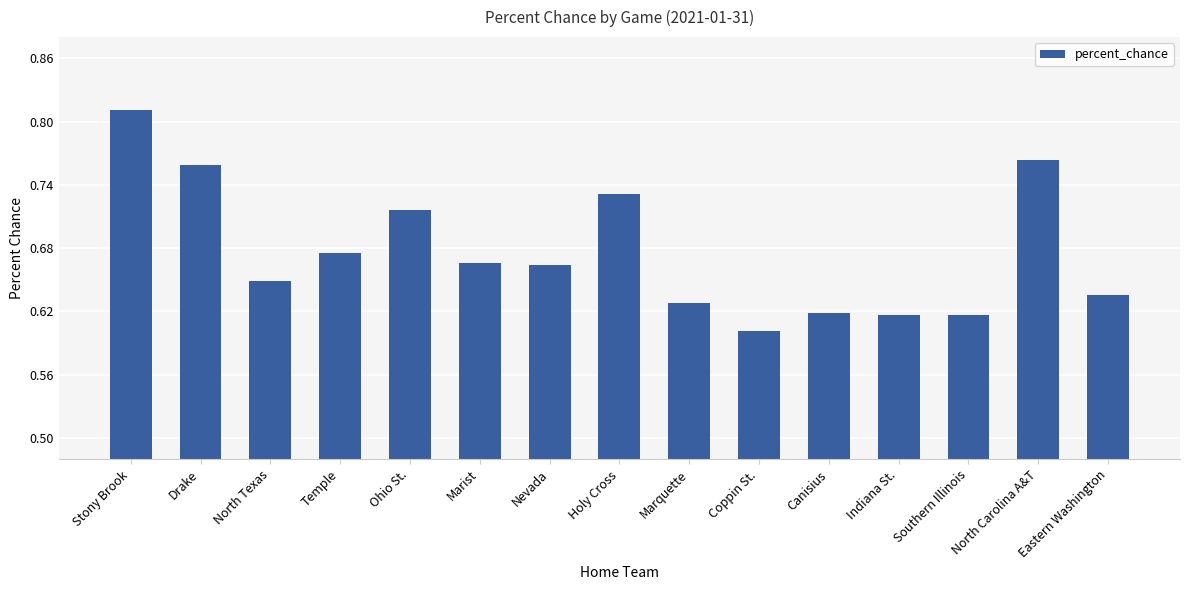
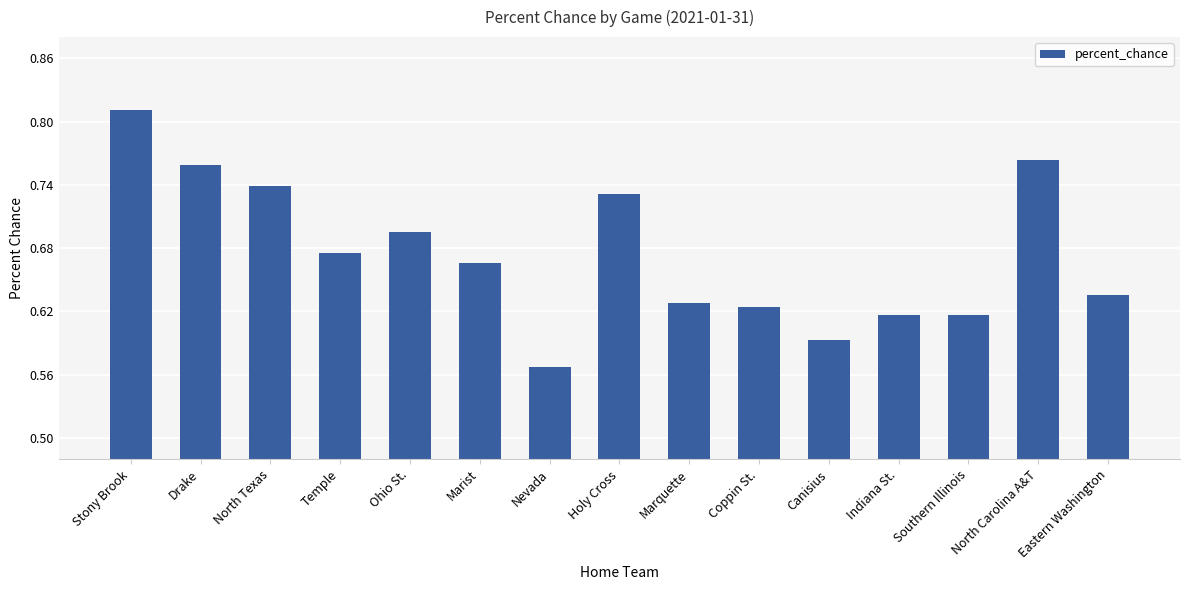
North Texas: 0.649 -> 0.739
Ohio St.: 0.716 -> 0.695
Nevada: 0.664 -> 0.568
Coppin St.: 0.602 -> 0.625
Canisius: 0.618 -> 0.593
